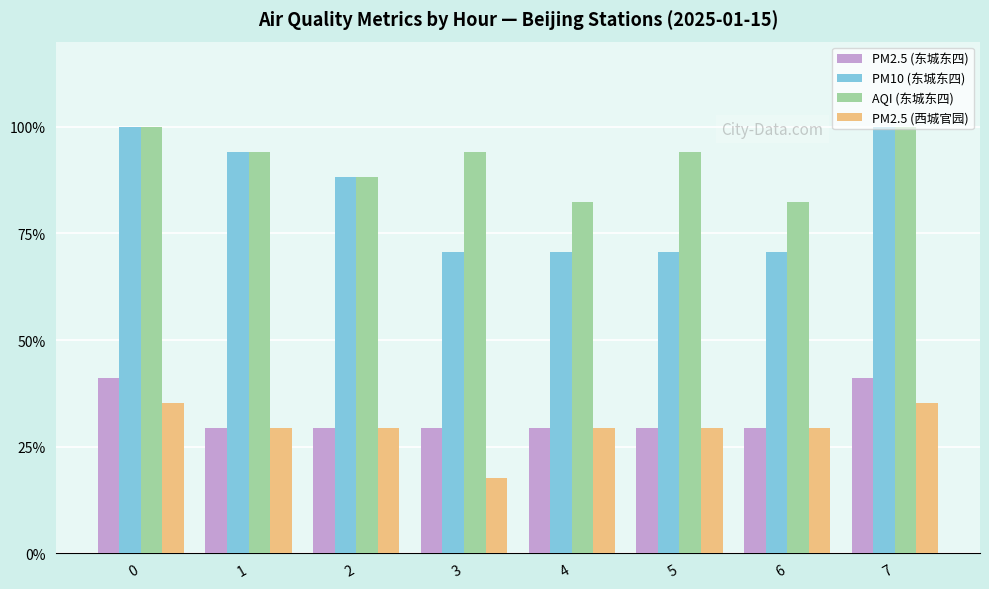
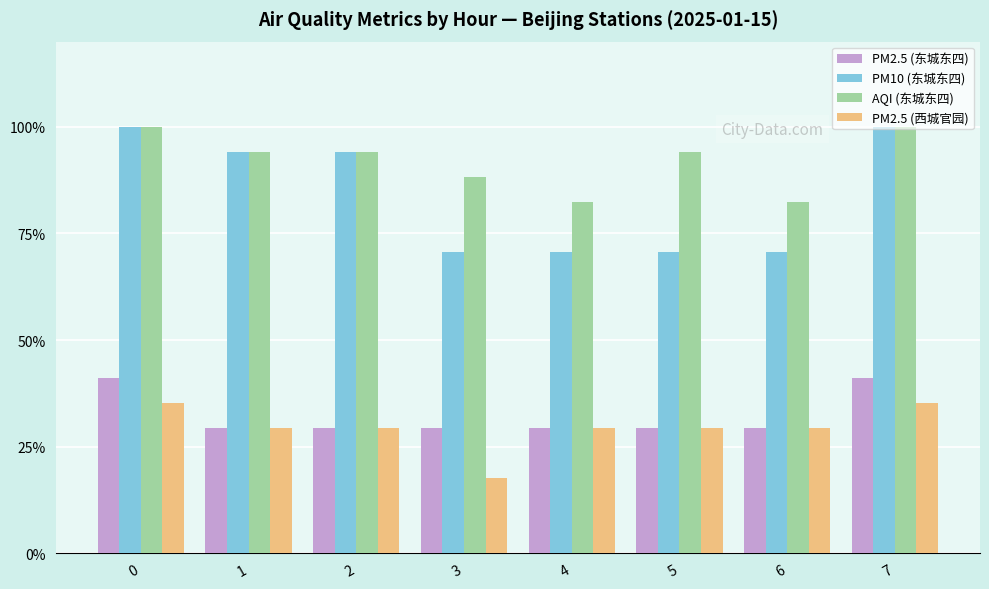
PM10 (东城东四), 2: 88% -> 94%
AQI (东城东四), 2: 88% -> 94%
AQI (东城东四), 3: 94% -> 88%
